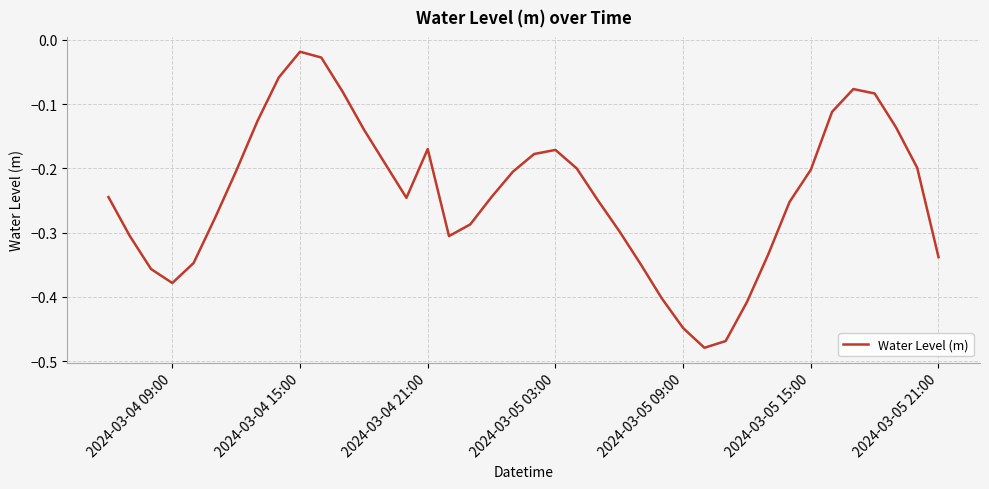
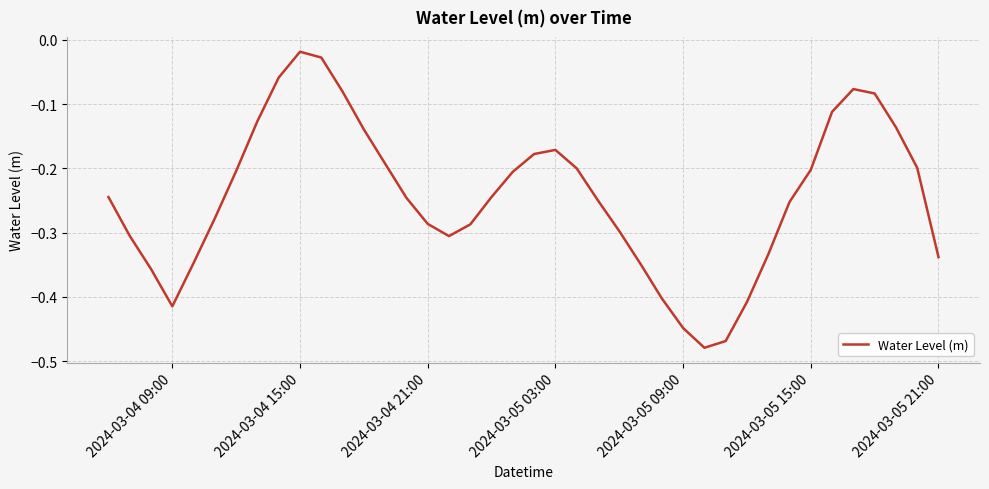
2024-03-04 09:00: -0.38 -> -0.41
2024-03-04 21:00: -0.17 -> -0.29
